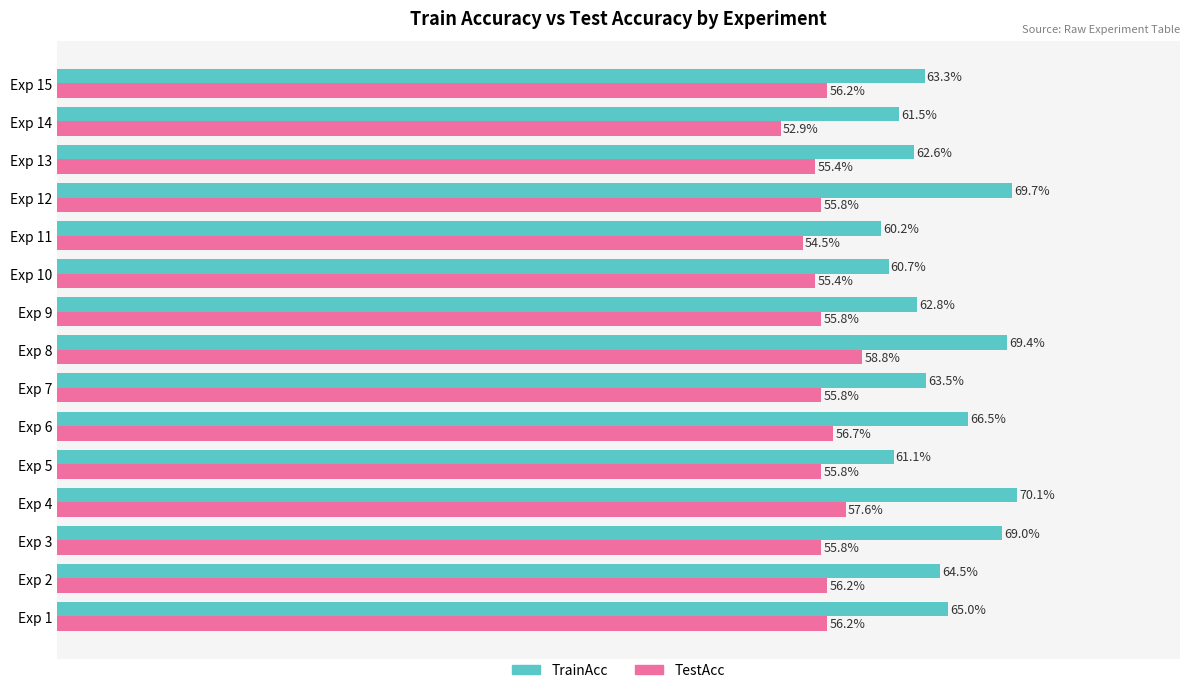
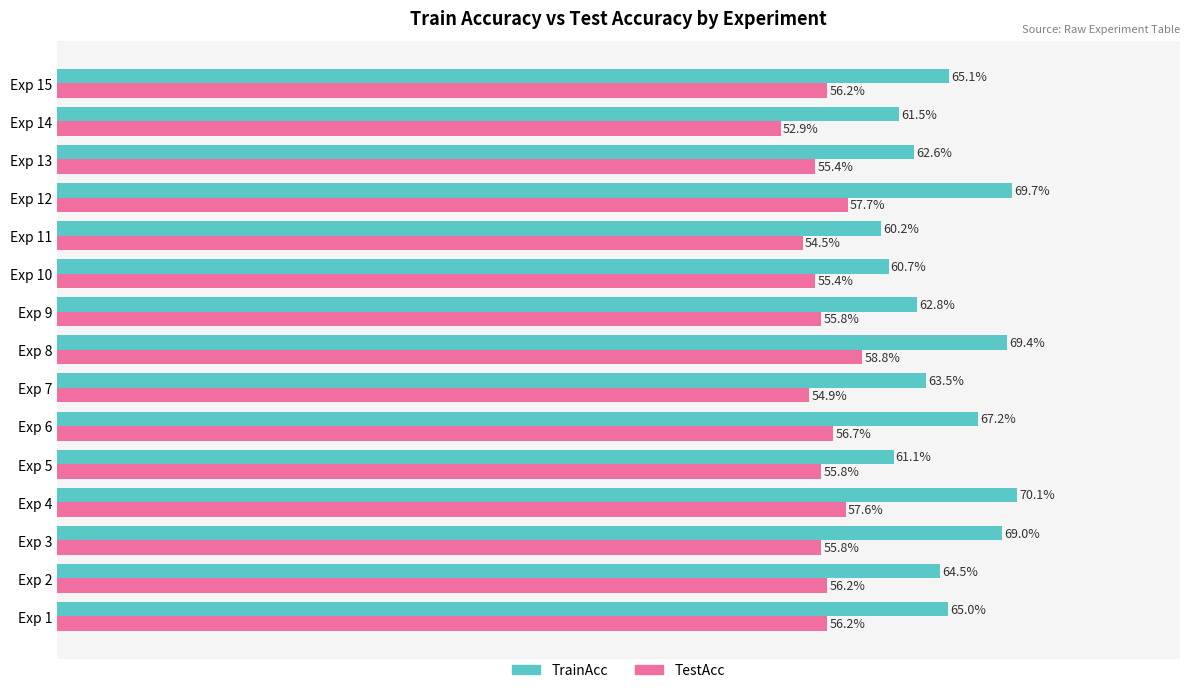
TrainAcc, Exp 15: 63.3% -> 65.1%
TestAcc, Exp 12: 55.8% -> 57.7%
TestAcc, Exp 7: 55.8% -> 54.9%
TrainAcc, Exp 6: 66.5% -> 67.2%
